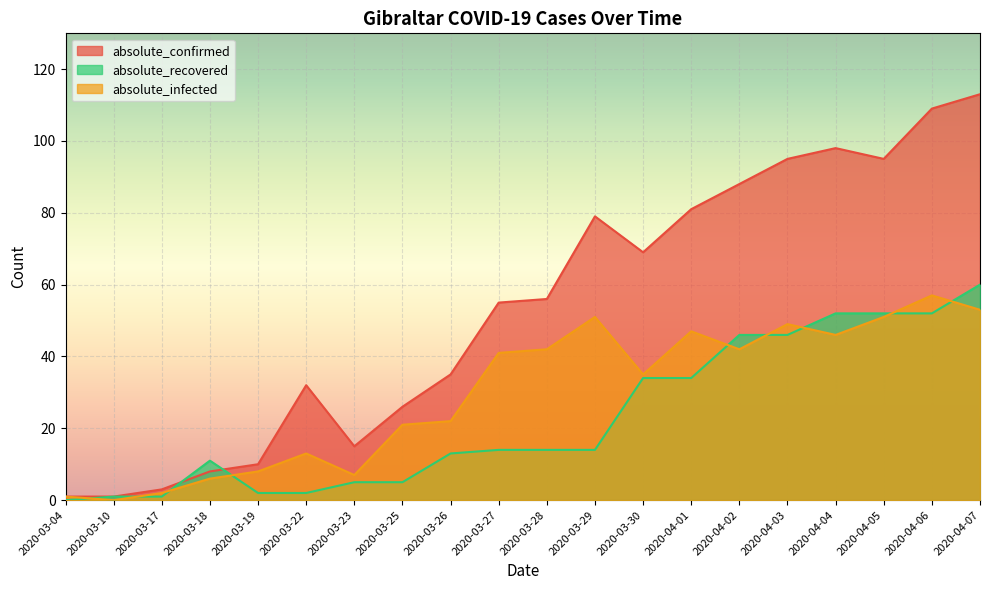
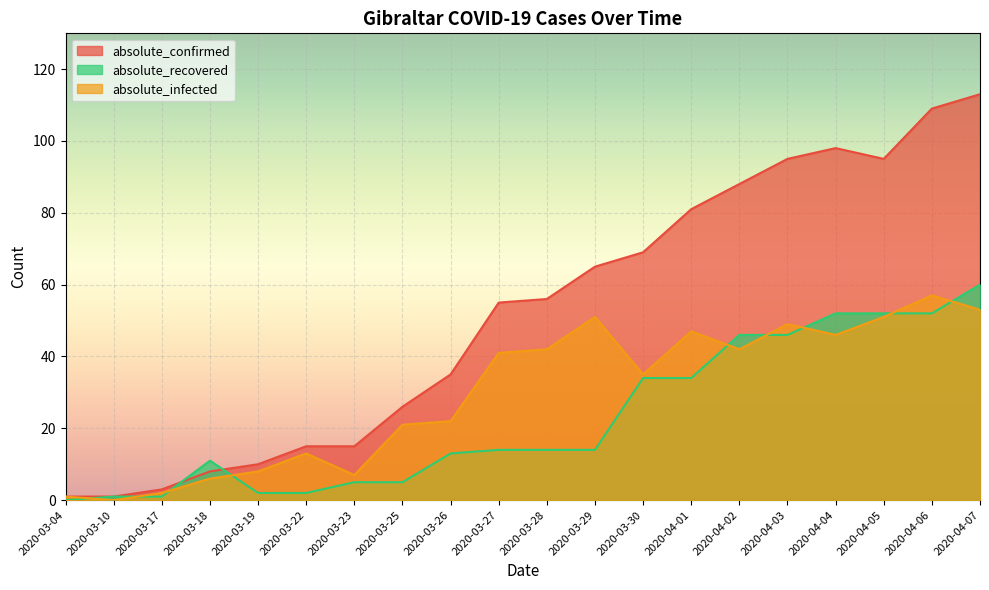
absolute_confirmed, 2020-03-22: 32 -> 15
absolute_confirmed, 2020-03-29: 79 -> 65
